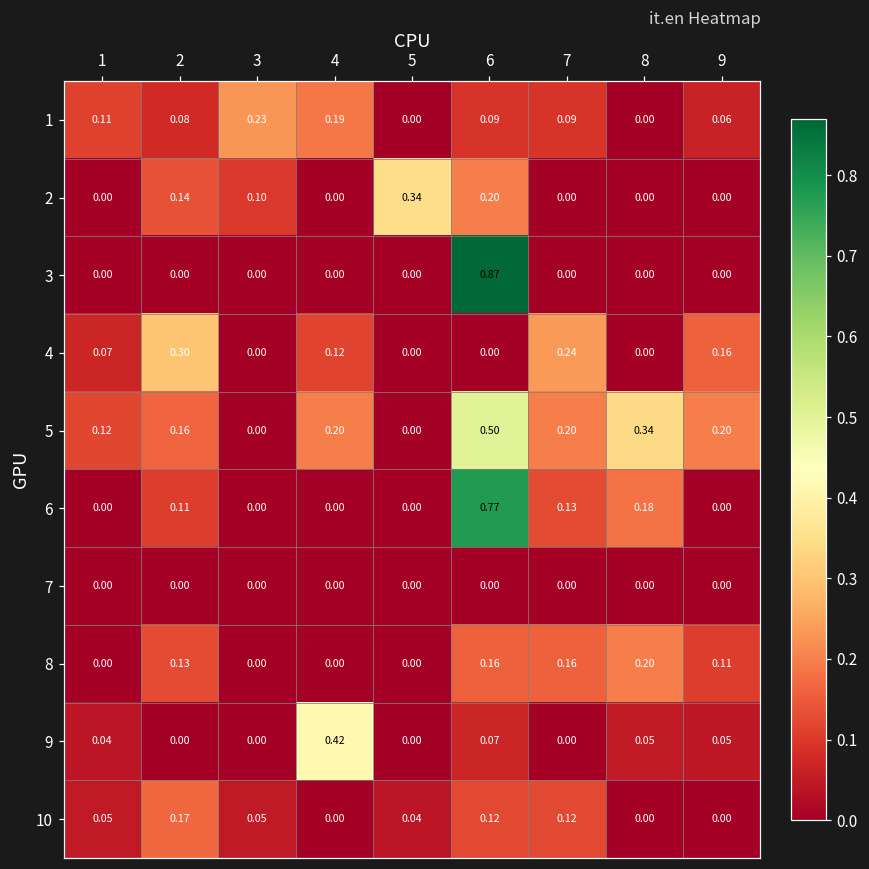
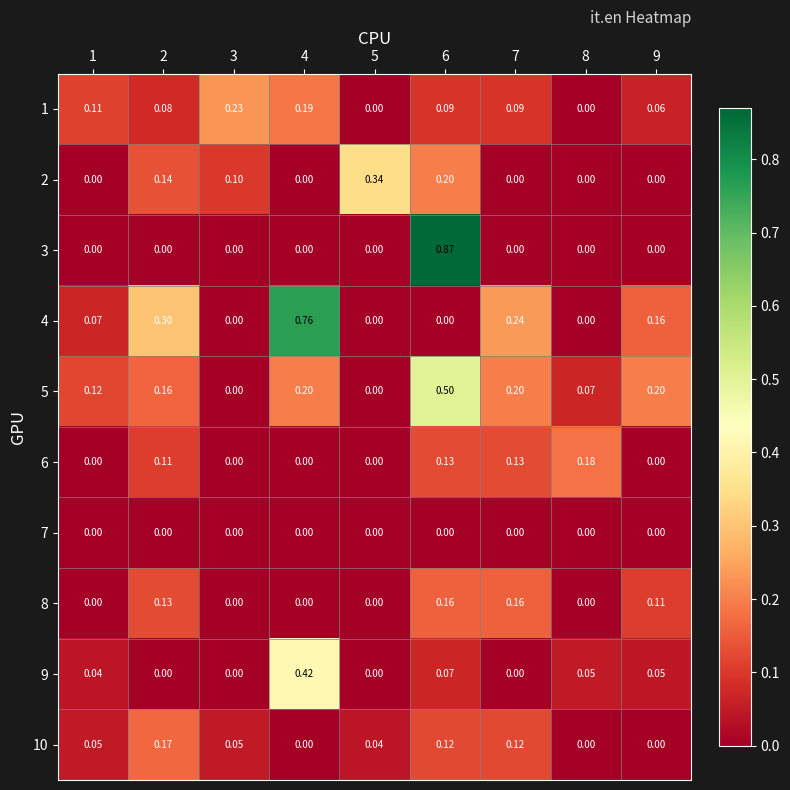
4, 4: 0.12 -> 0.76
5, 8: 0.34 -> 0.07
6, 6: 0.77 -> 0.13
8, 8: 0.20 -> 0.00
